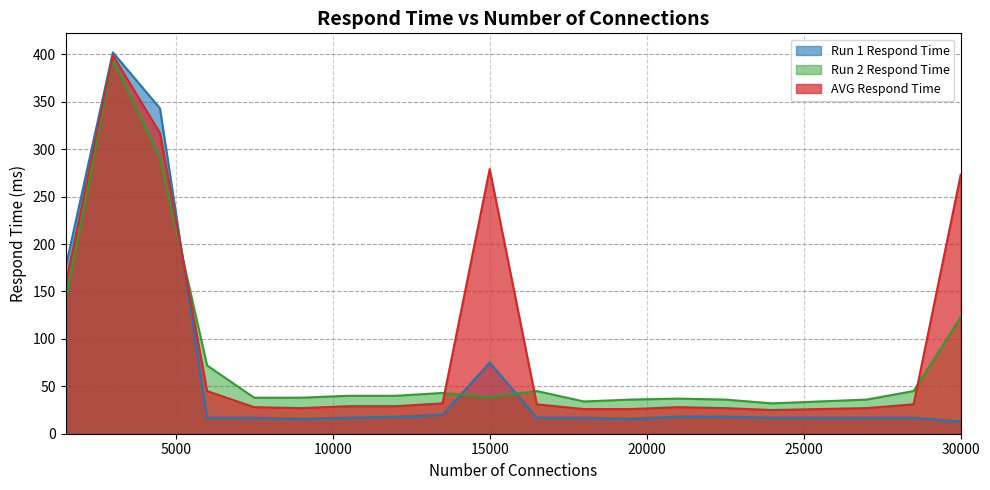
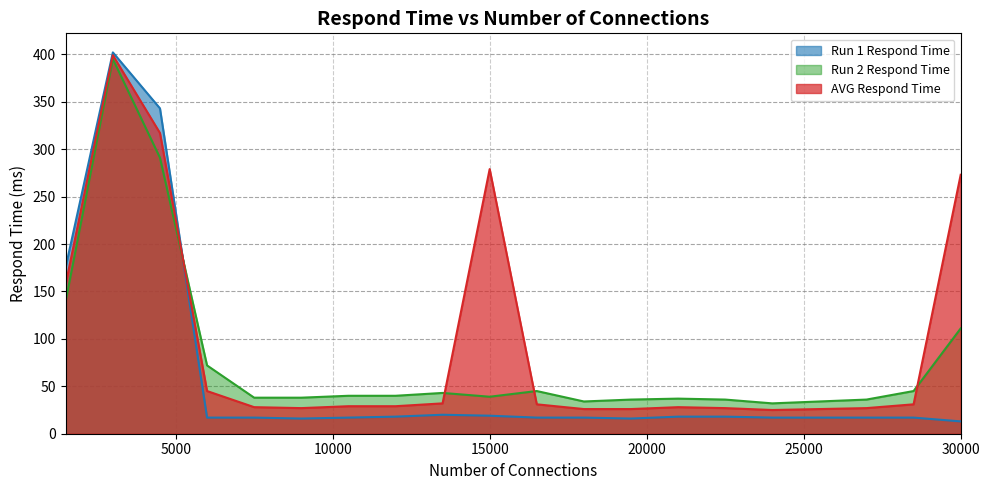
Run 1 Respond Time, 15000: 80 -> 20
Run 2 Respond Time, 30000: 120 -> 110
